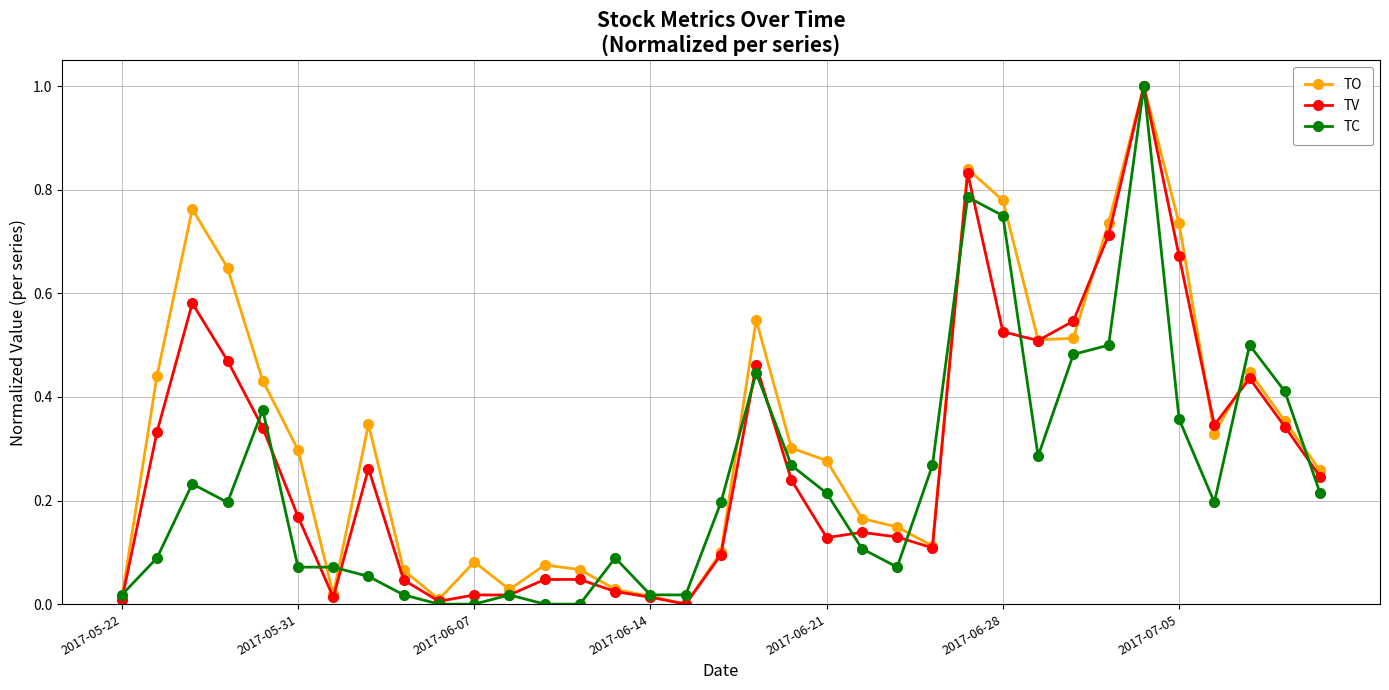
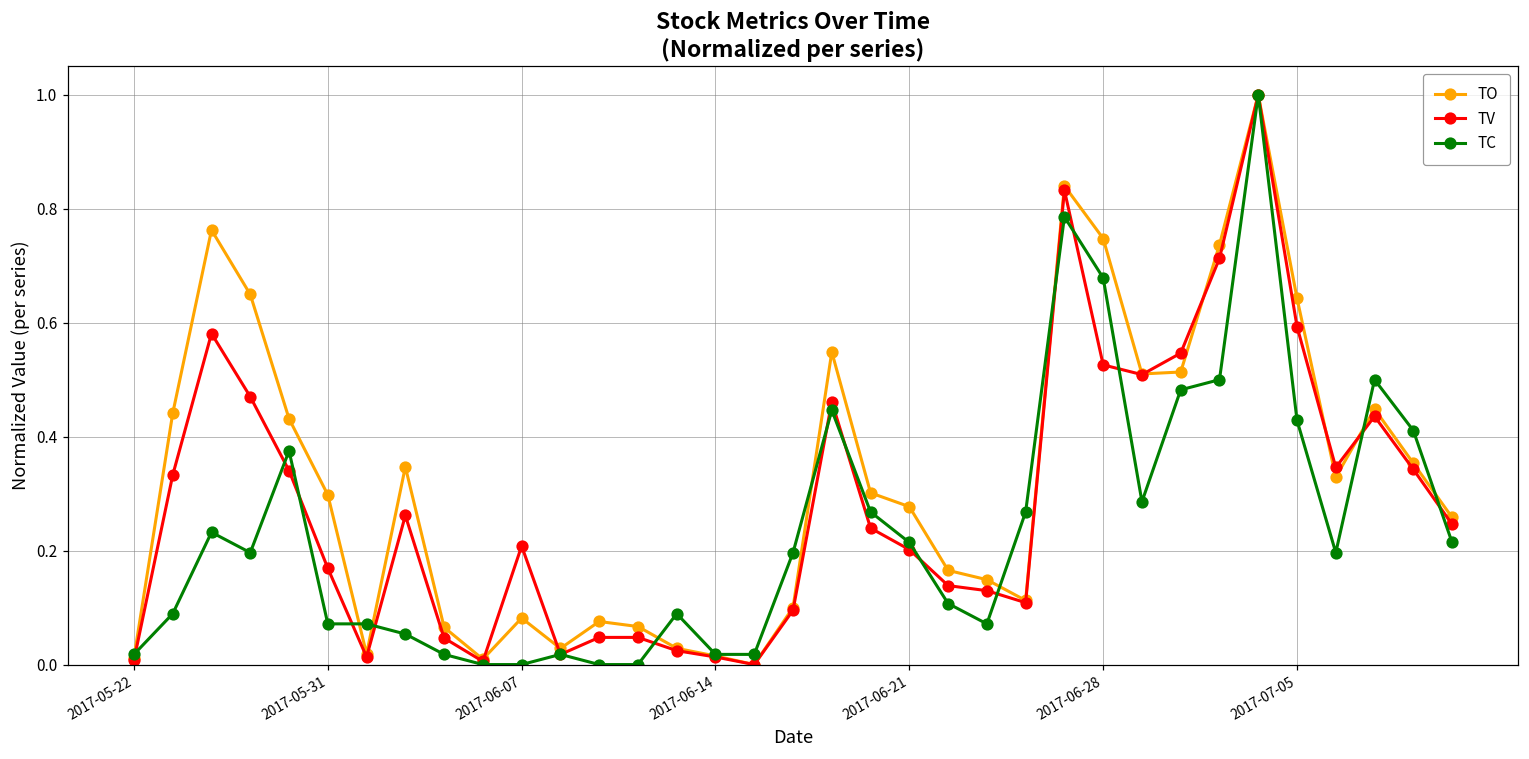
TV, 2017-06-07: 0.02 -> 0.21
TV, 2017-06-21: 0.13 -> 0.20
TO, 2017-06-28: 0.78 -> 0.75
TC, 2017-06-28: 0.75 -> 0.68
TO, 2017-07-05: 0.73 -> 0.64
TV, 2017-07-05: 0.67 -> 0.59
TC, 2017-07-05: 0.36 -> 0.43
